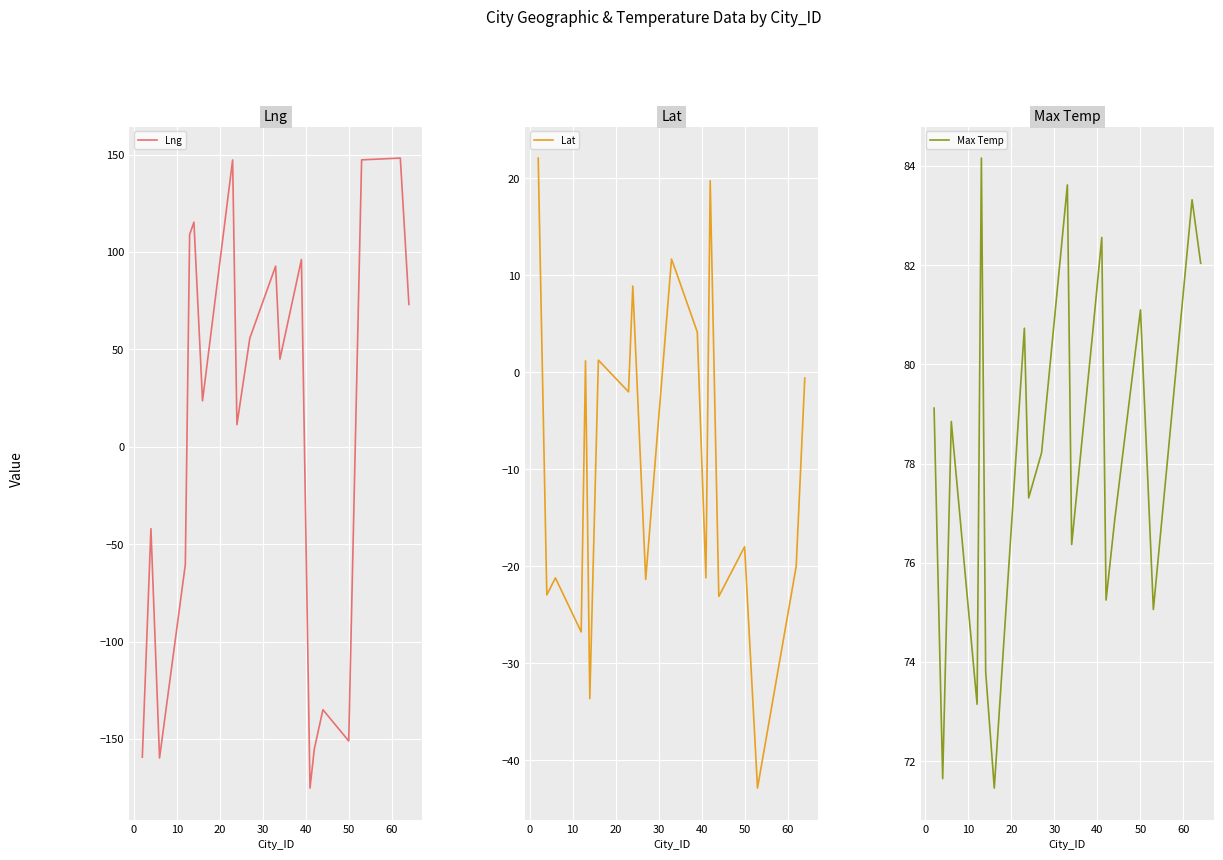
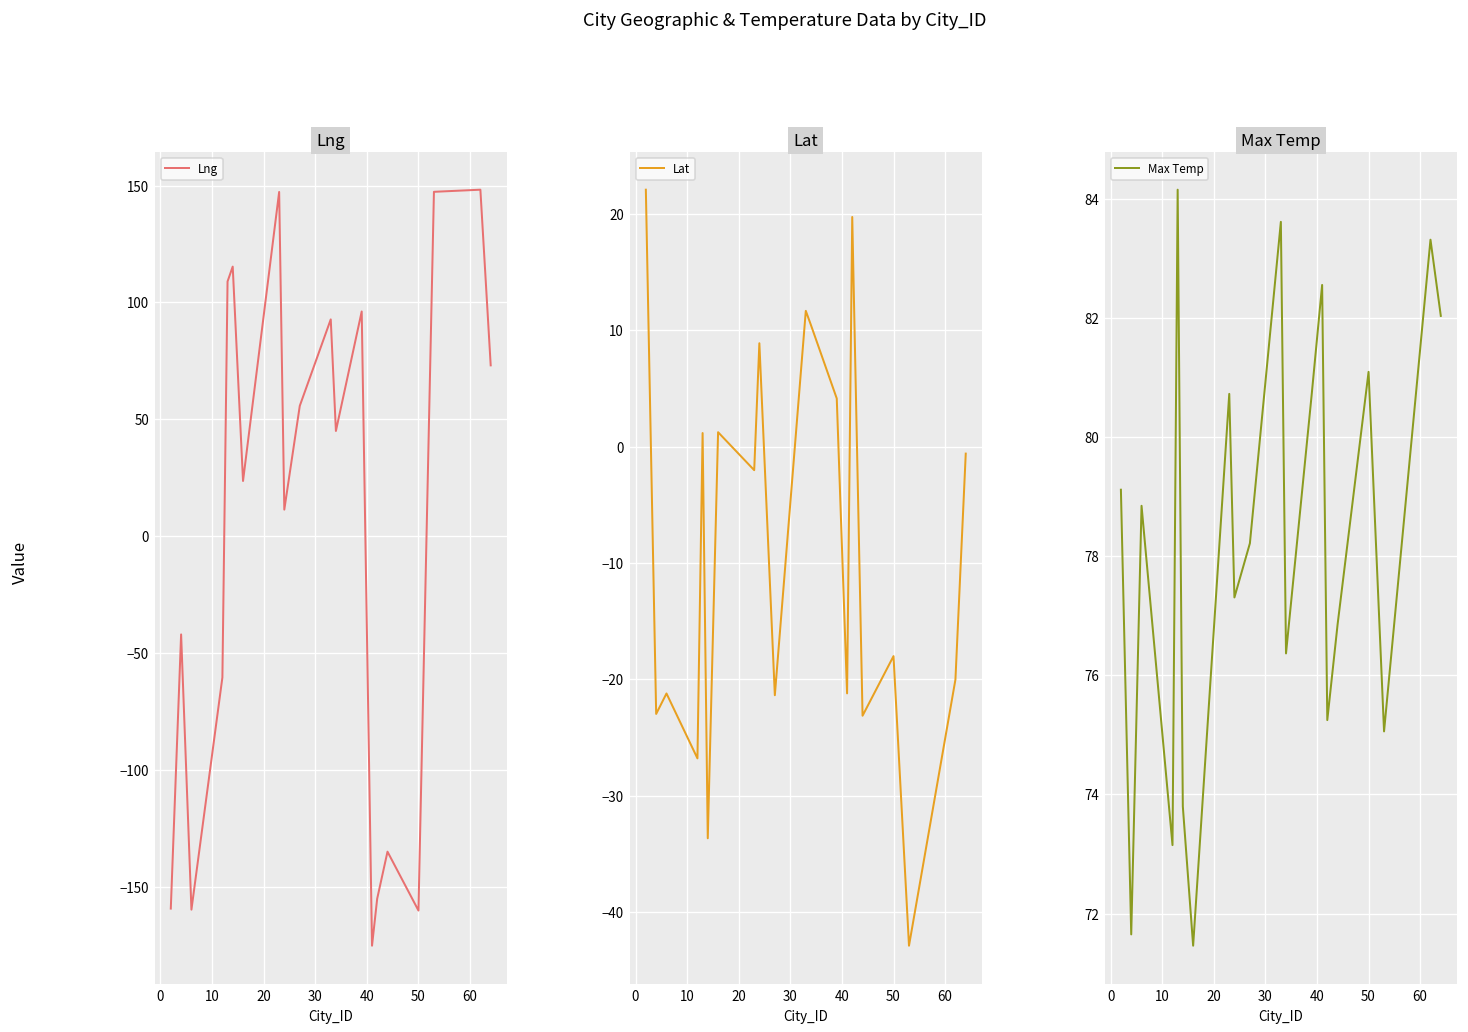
Lng, 50: -151 -> -160
